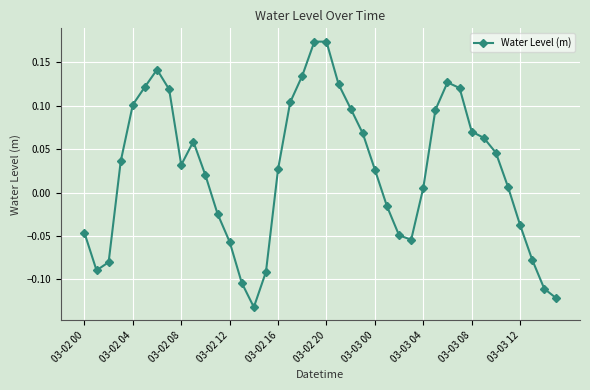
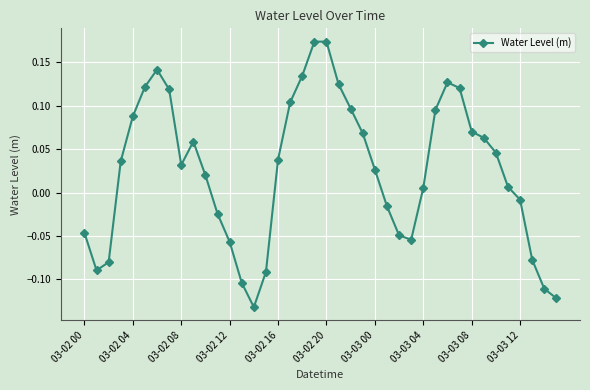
03-02 04: 0.10 -> 0.09
03-02 16: 0.03 -> 0.04
03-03 12: -0.04 -> -0.01
